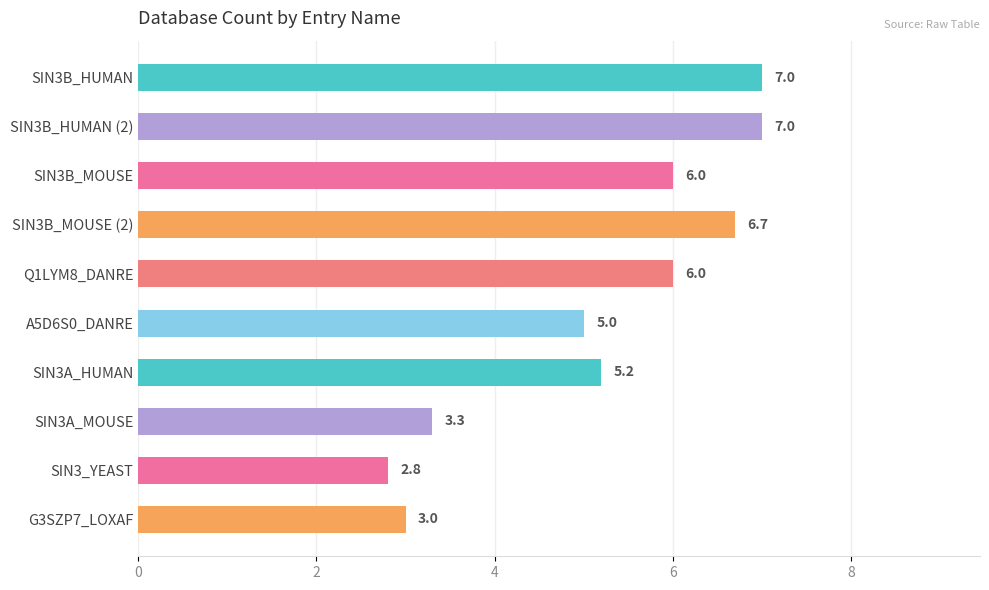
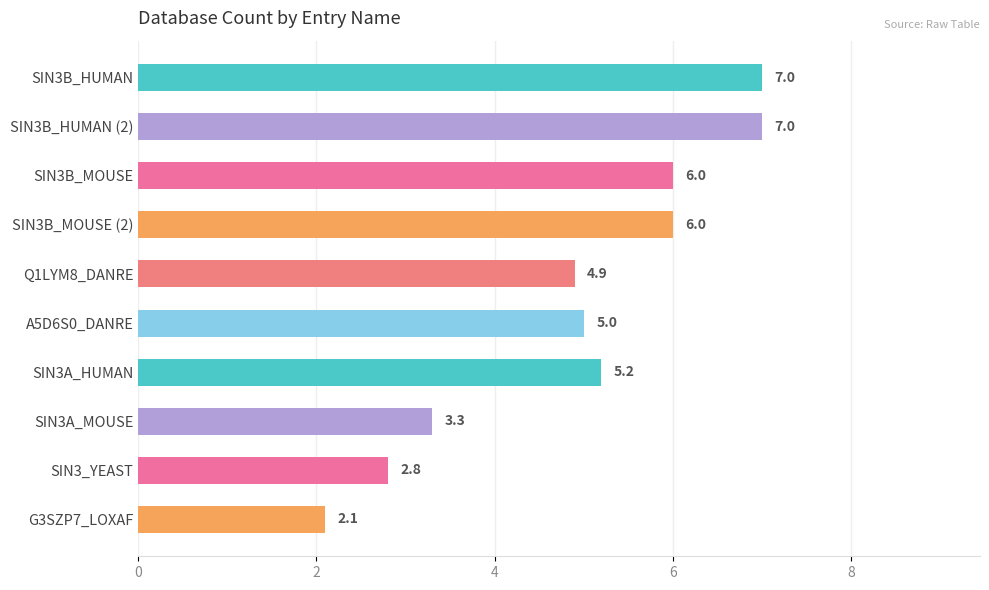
SIN3B_MOUSE (2): 6.7 -> 6.0
Q1LYM8_DANRE: 6.0 -> 4.9
G3SZP7_LOXAF: 3.0 -> 2.1
